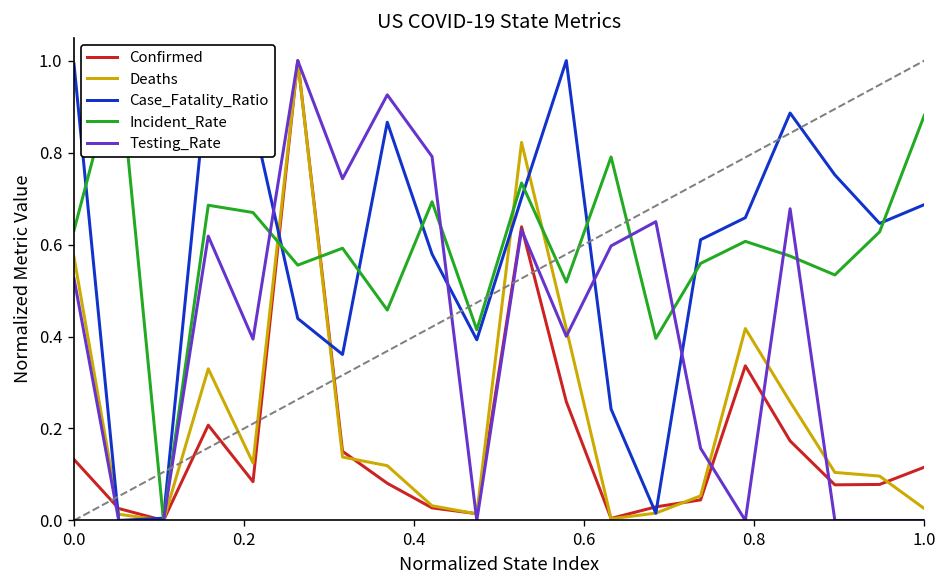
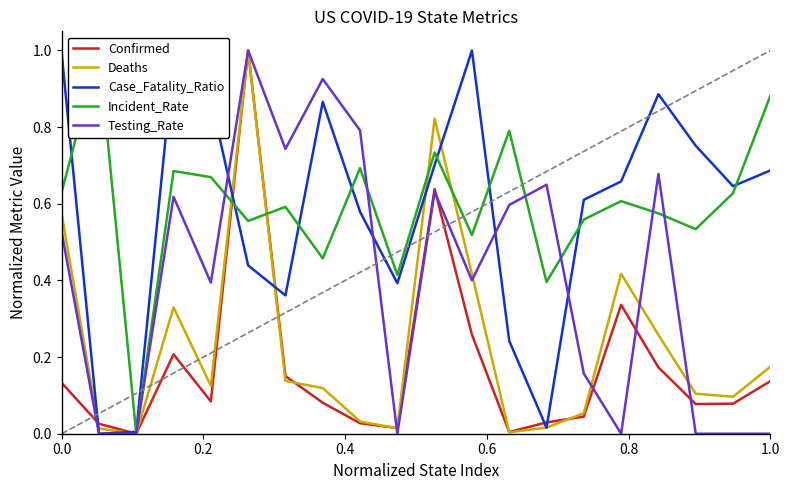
Confirmed, 1.0: 0.12 -> 0.14
Deaths, 1.0: 0.03 -> 0.17
